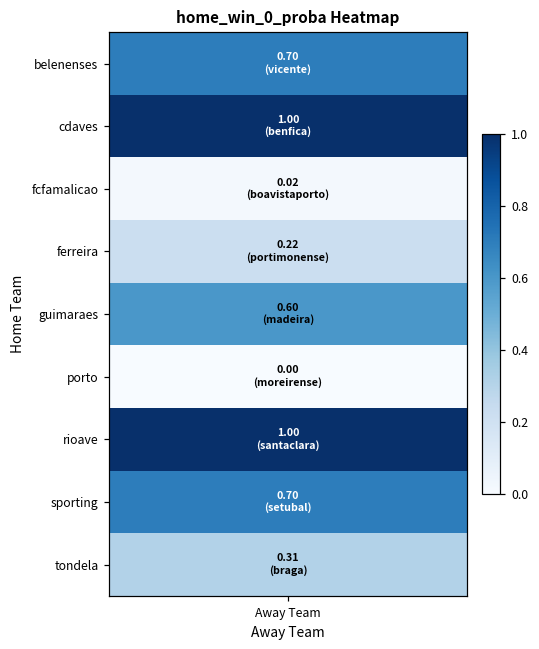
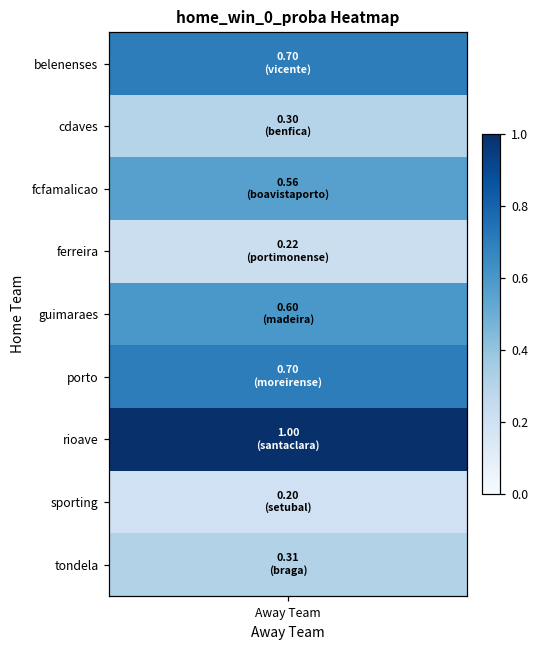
cdaves, Away Team: 1.00 -> 0.30
fcfamalicao, Away Team: 0.02 -> 0.56
porto, Away Team: 0.00 -> 0.70
sporting, Away Team: 0.70 -> 0.20
